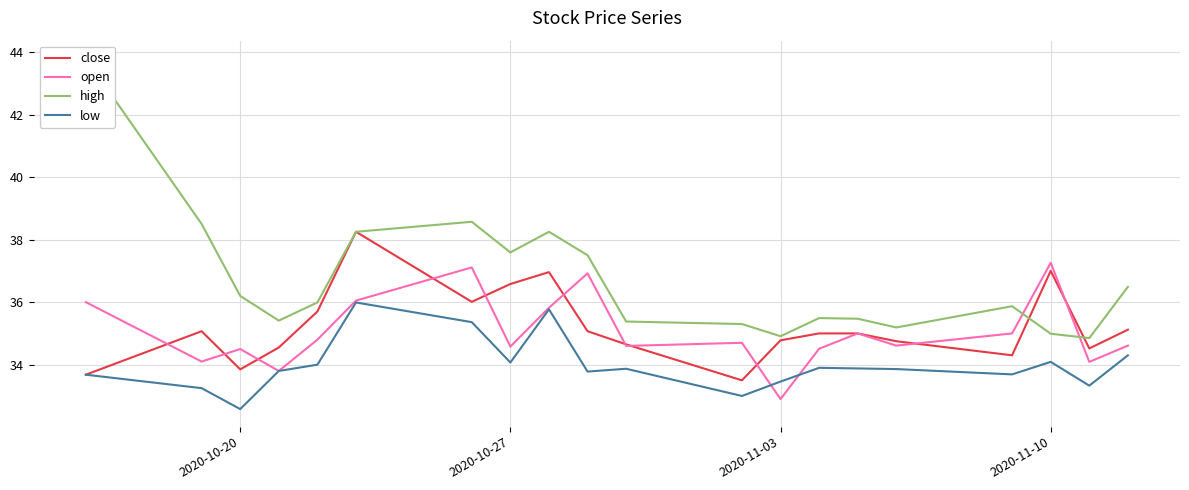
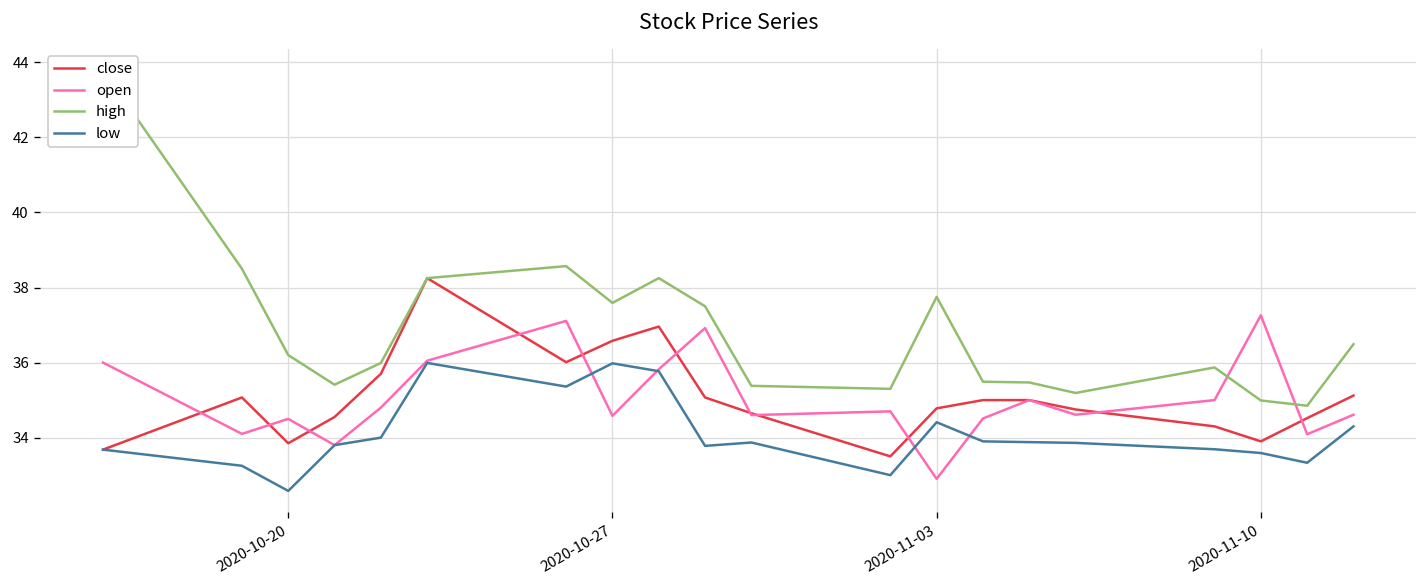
low, 2020-10-27: 34.1 -> 36.0
high, 2020-11-03: 34.9 -> 37.8
low, 2020-11-03: 33.5 -> 34.4
close, 2020-11-10: 37.0 -> 33.9
low, 2020-11-10: 34.1 -> 33.6
